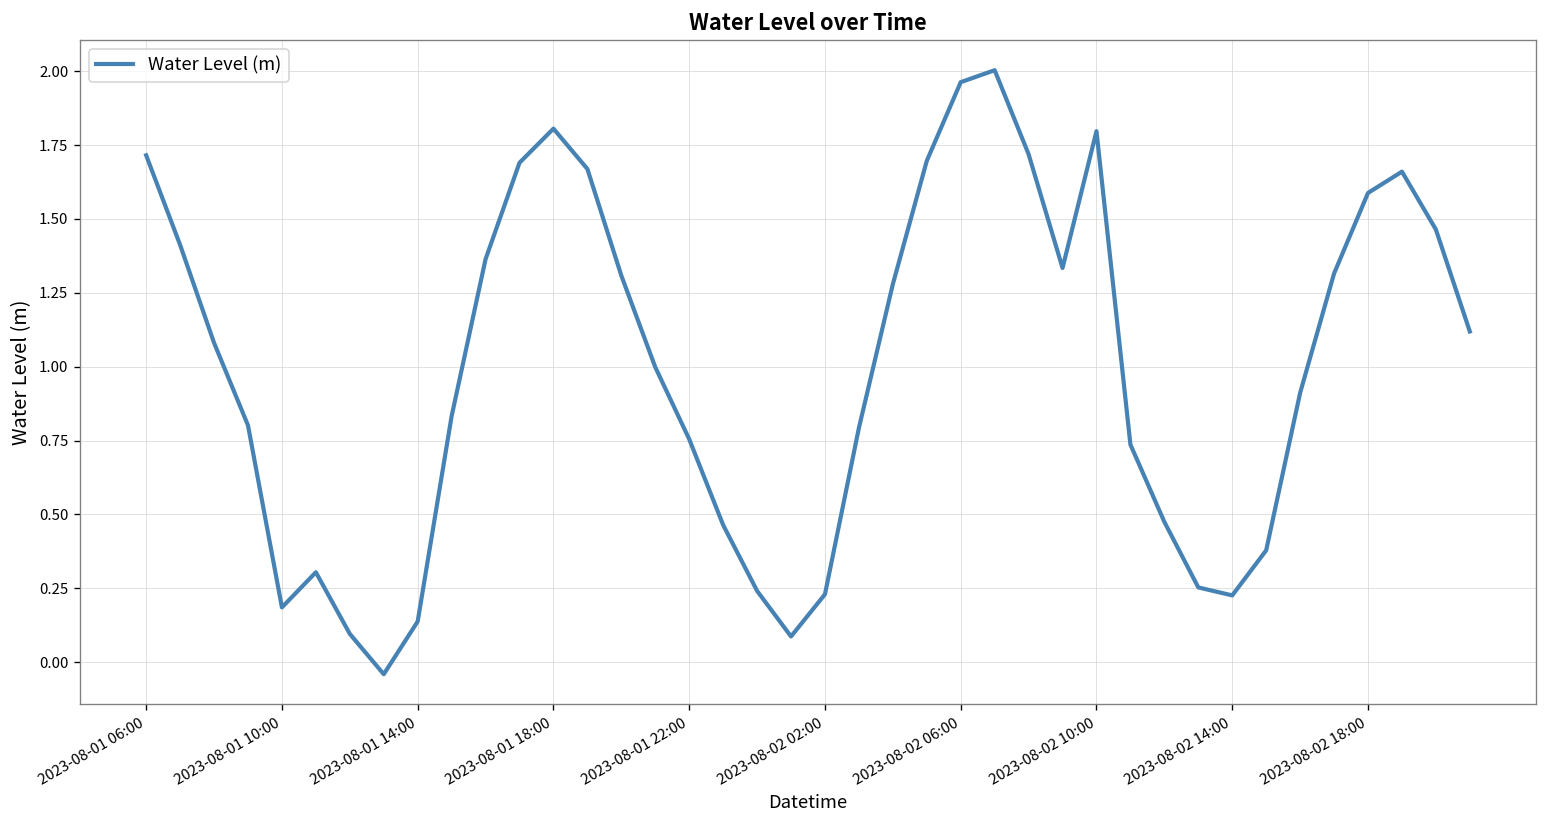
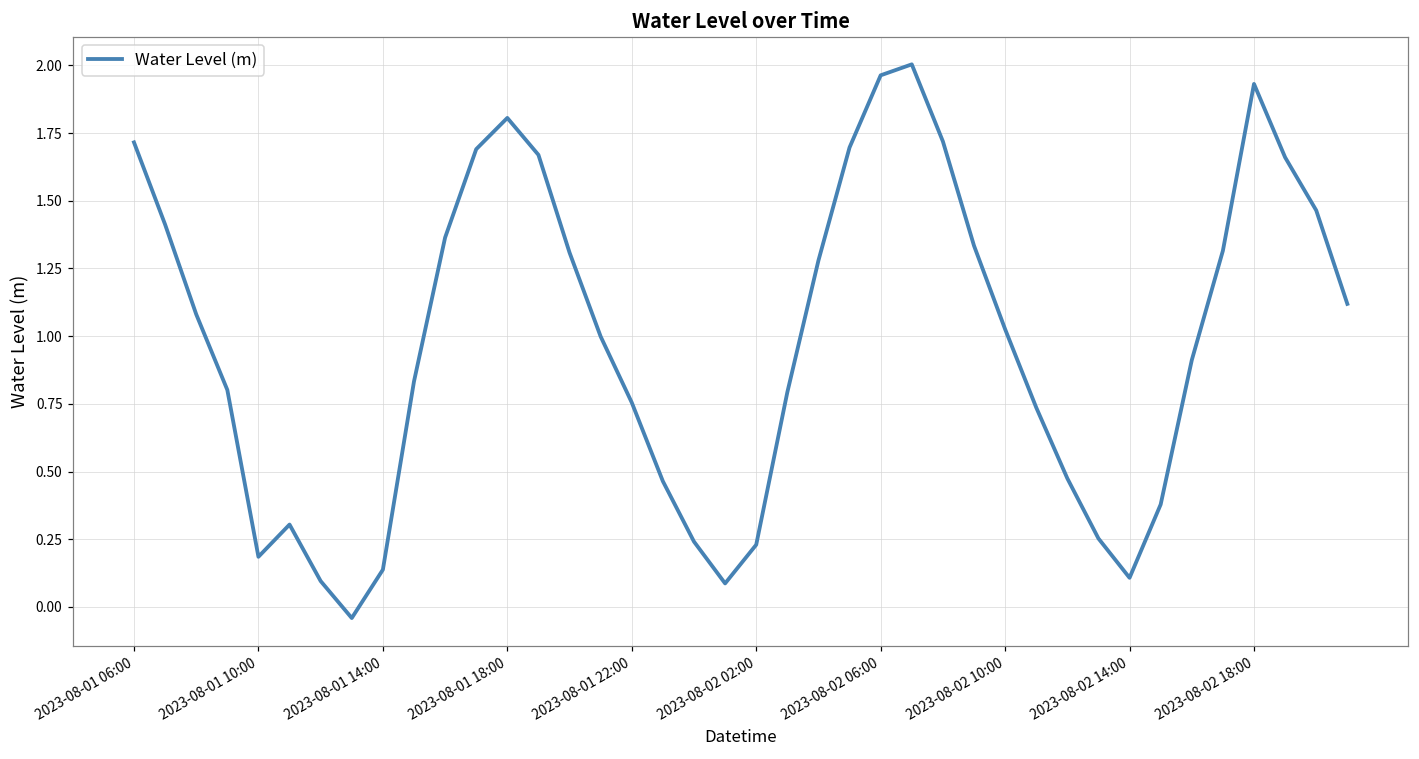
2023-08-02 10:00: 1.80 -> 1.03
2023-08-02 14:00: 0.23 -> 0.11
2023-08-02 18:00: 1.59 -> 1.93
